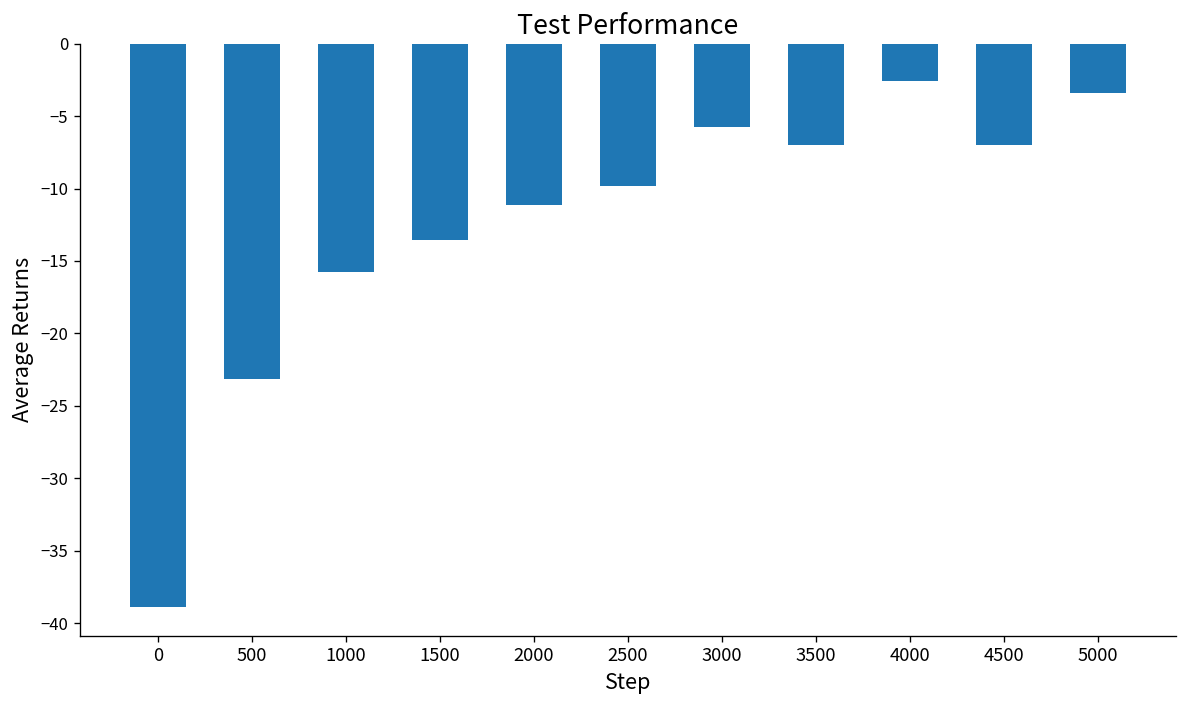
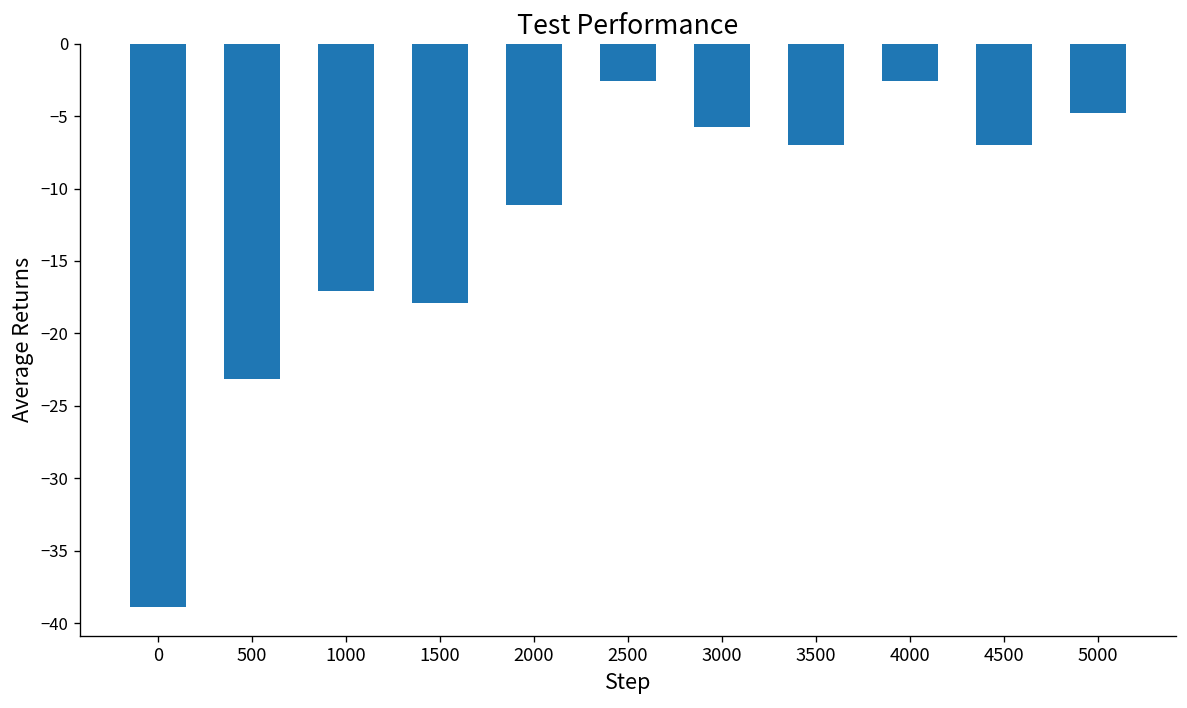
1000: -15.7 -> -17.1
1500: -13.5 -> -17.9
2500: -9.8 -> -2.5
5000: -3.4 -> -4.8
